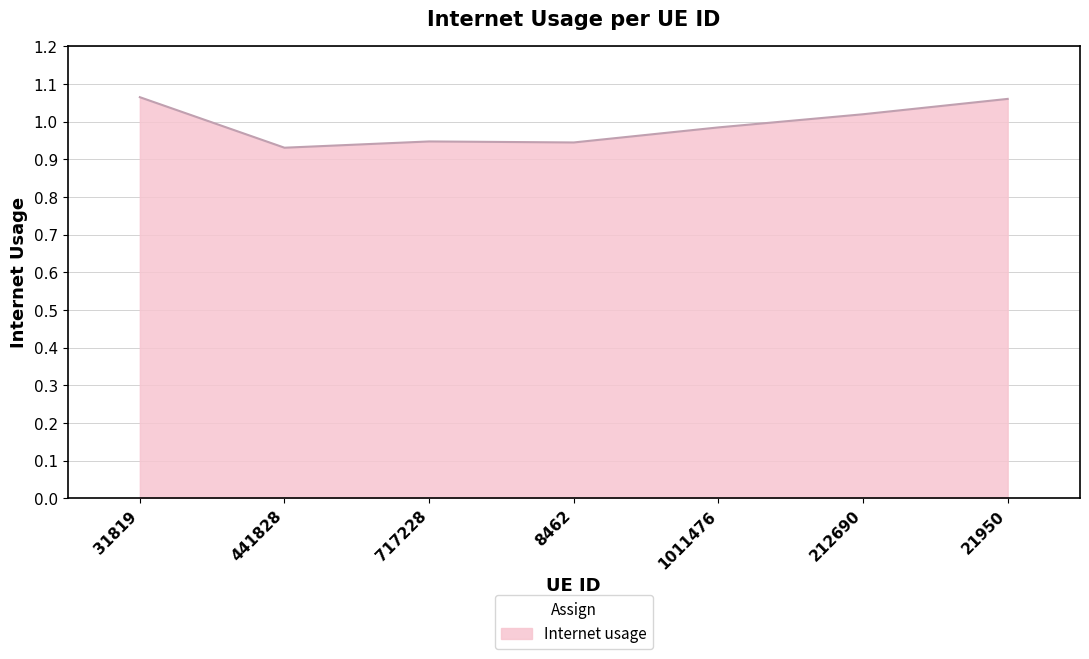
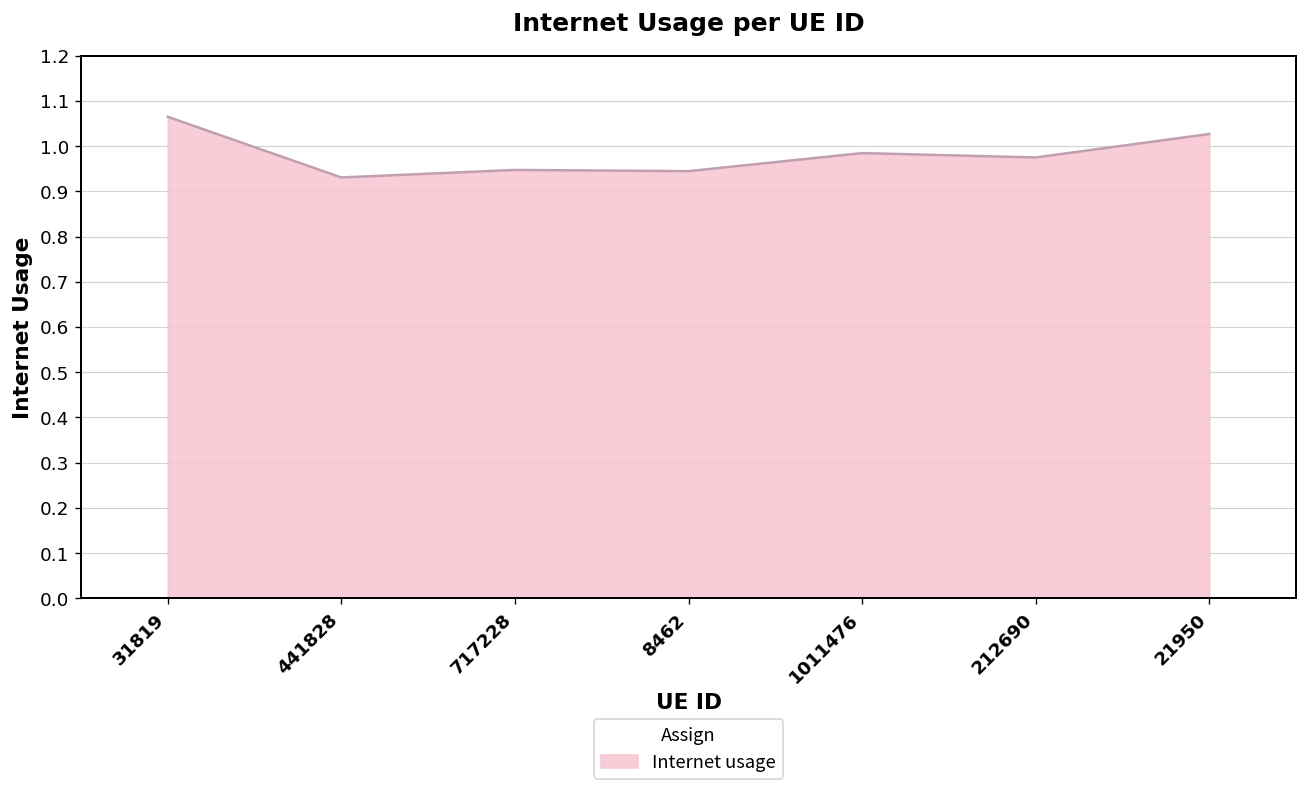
212690: 1.02 -> 0.97
21950: 1.06 -> 1.03
